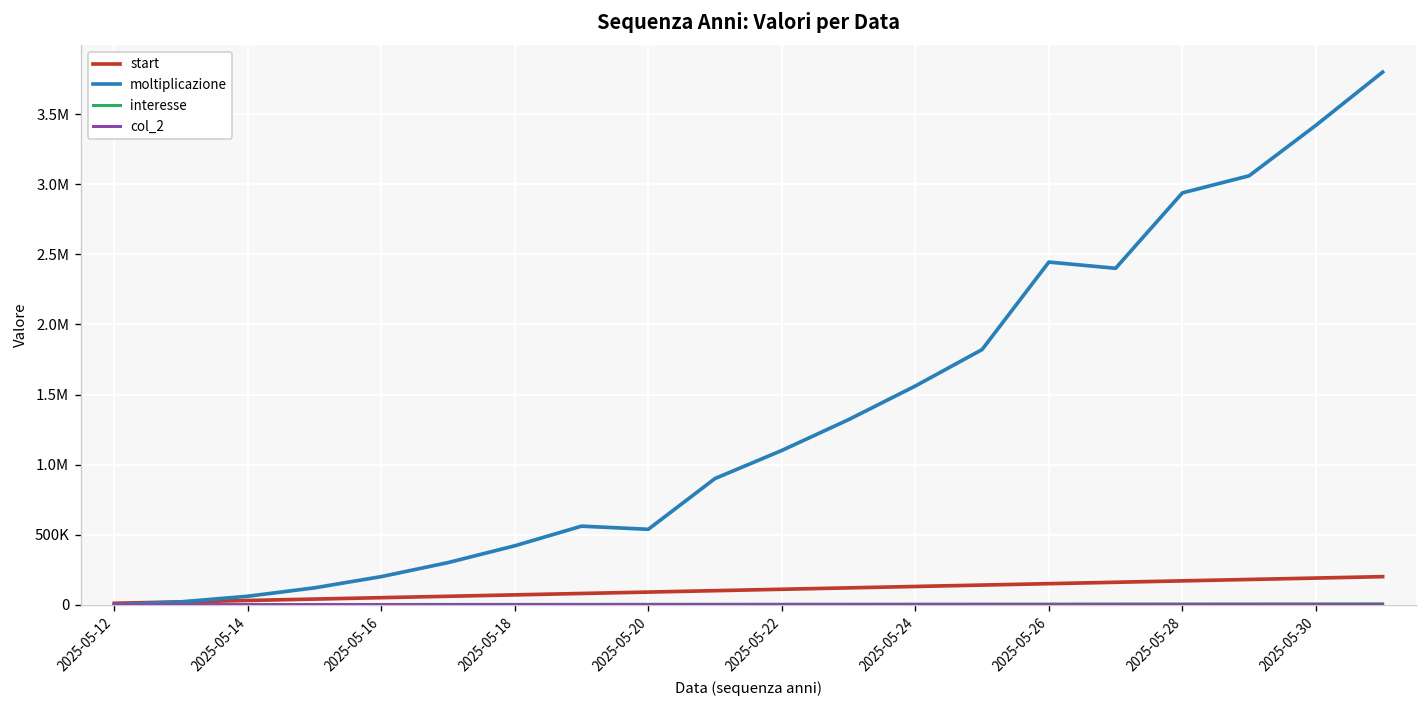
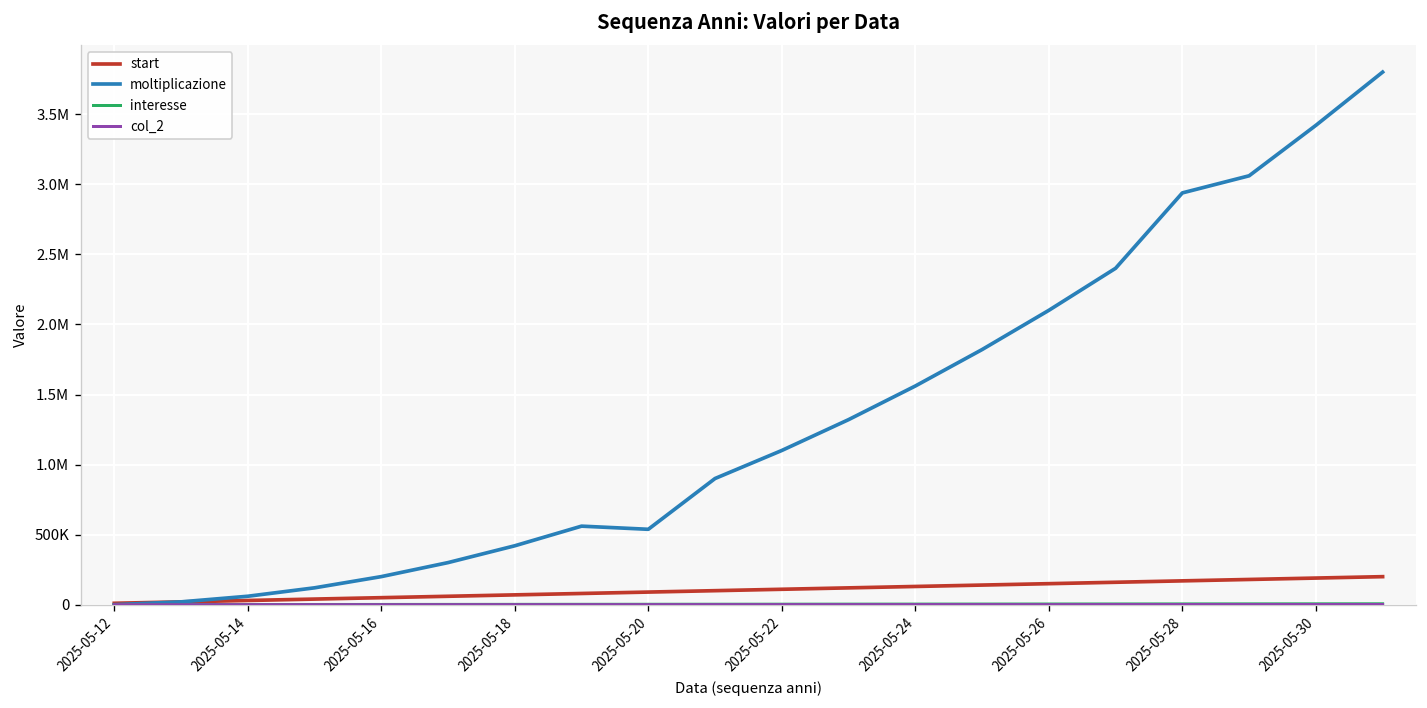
moltiplicazione, 2025-05-26: 2450000 -> 2100000
